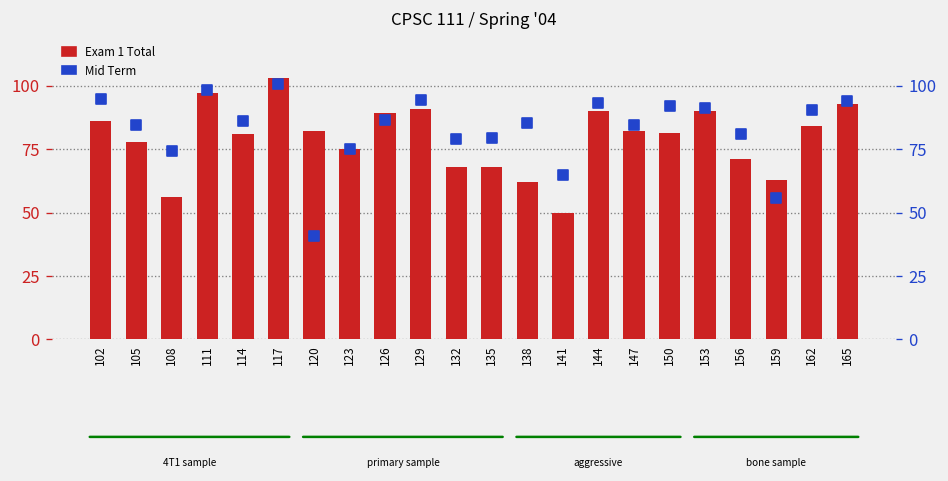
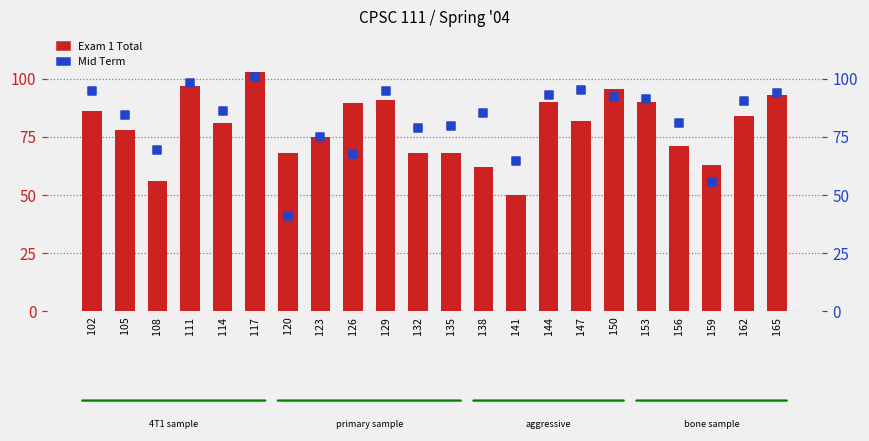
Exam 1 Total, 120: 82 -> 68
Exam 1 Total, 150: 82 -> 96
Mid Term, 108: 75 -> 69
Mid Term, 126: 87 -> 68
Mid Term, 147: 85 -> 95
